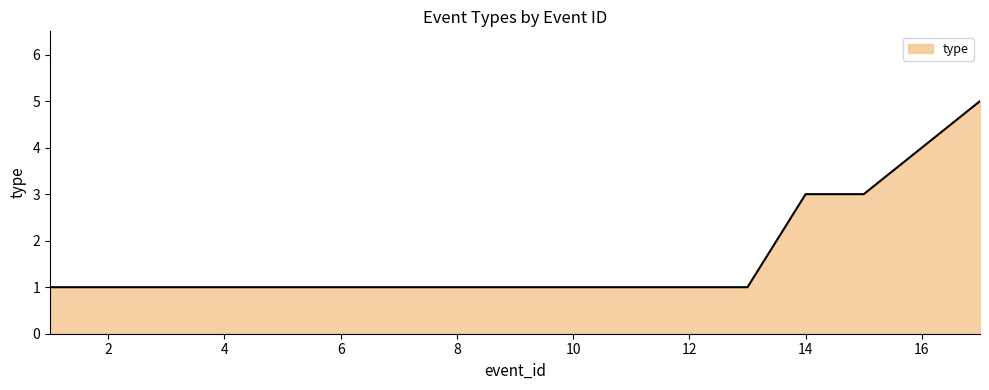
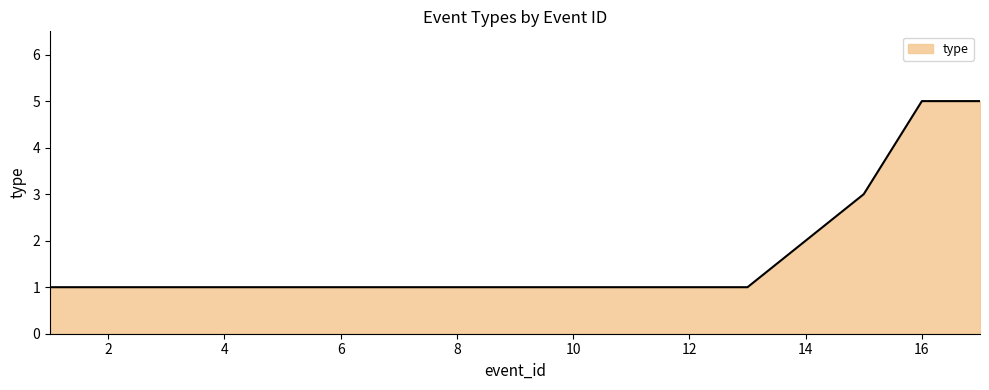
14: 3 -> 2
16: 4 -> 5
